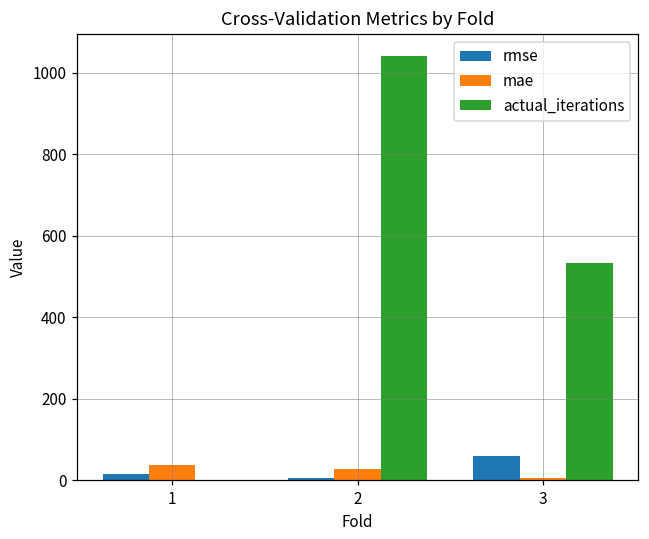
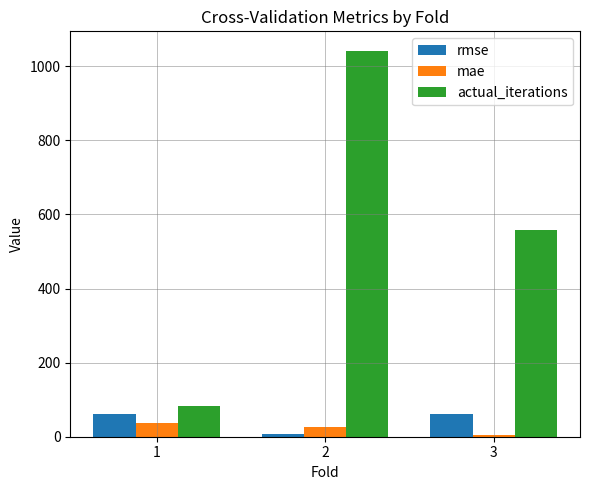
rmse, 1: 20 -> 60
actual_iterations, 1: 0 -> 80
actual_iterations, 3: 530 -> 560
